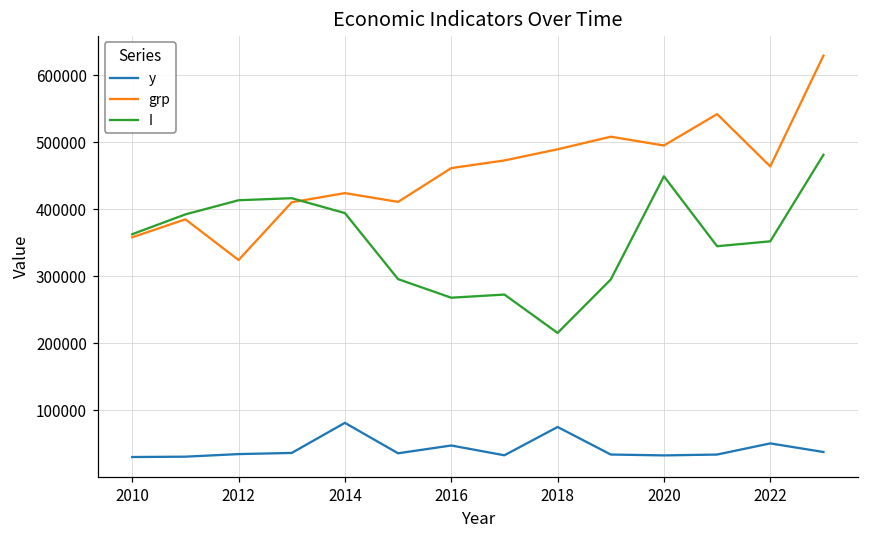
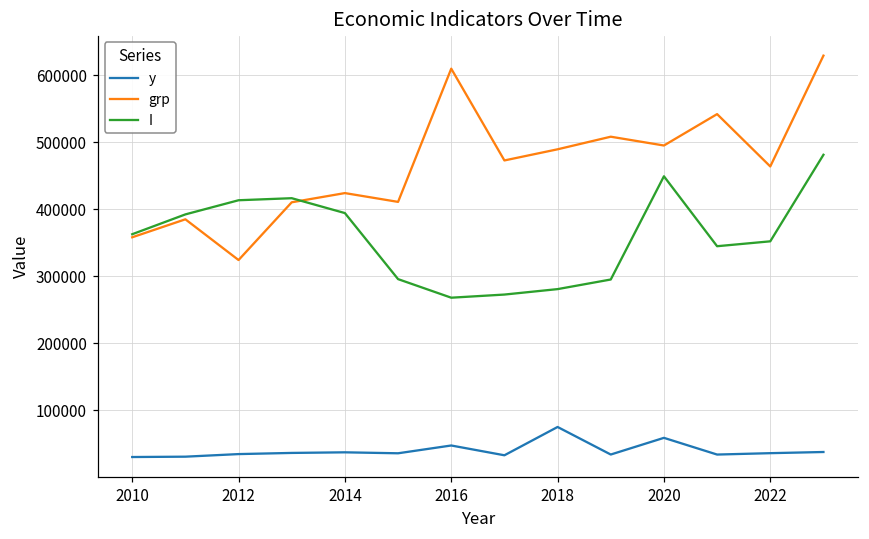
y, 2014: 80000 -> 40000
grp, 2016: 460000 -> 610000
I, 2018: 220000 -> 280000
y, 2020: 30000 -> 60000
y, 2022: 50000 -> 40000
